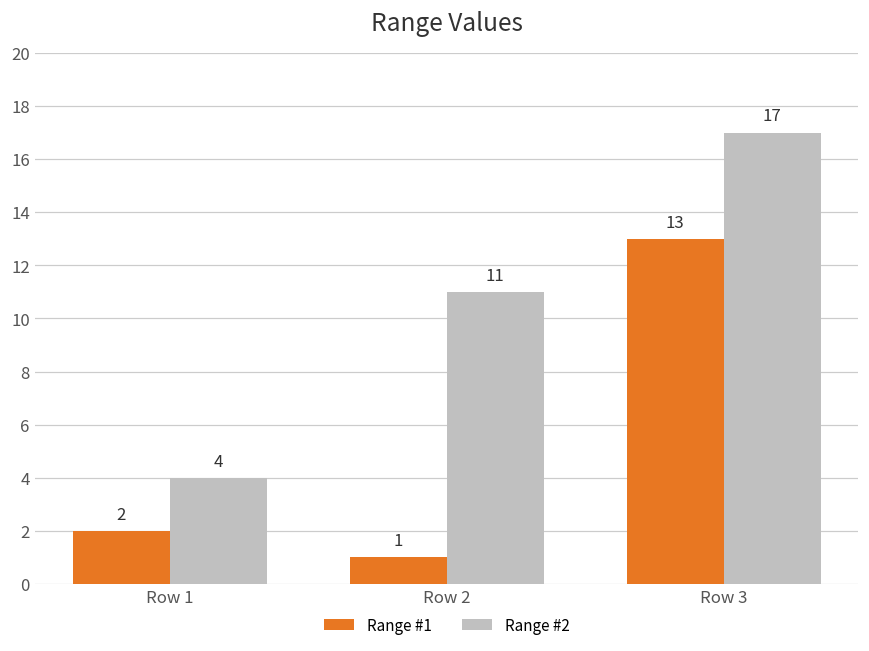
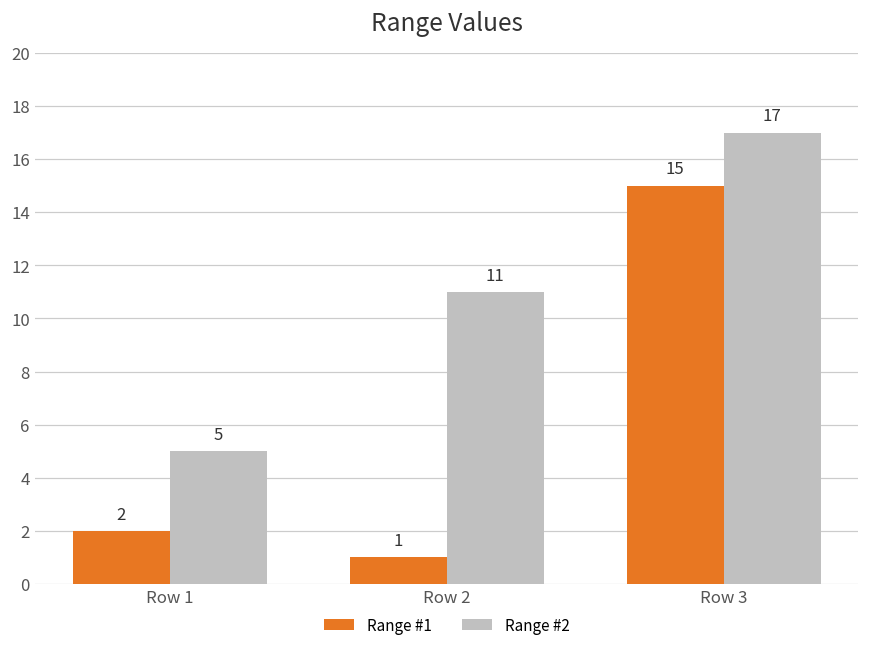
Range #2, Row 1: 4 -> 5
Range #1, Row 3: 13 -> 15
